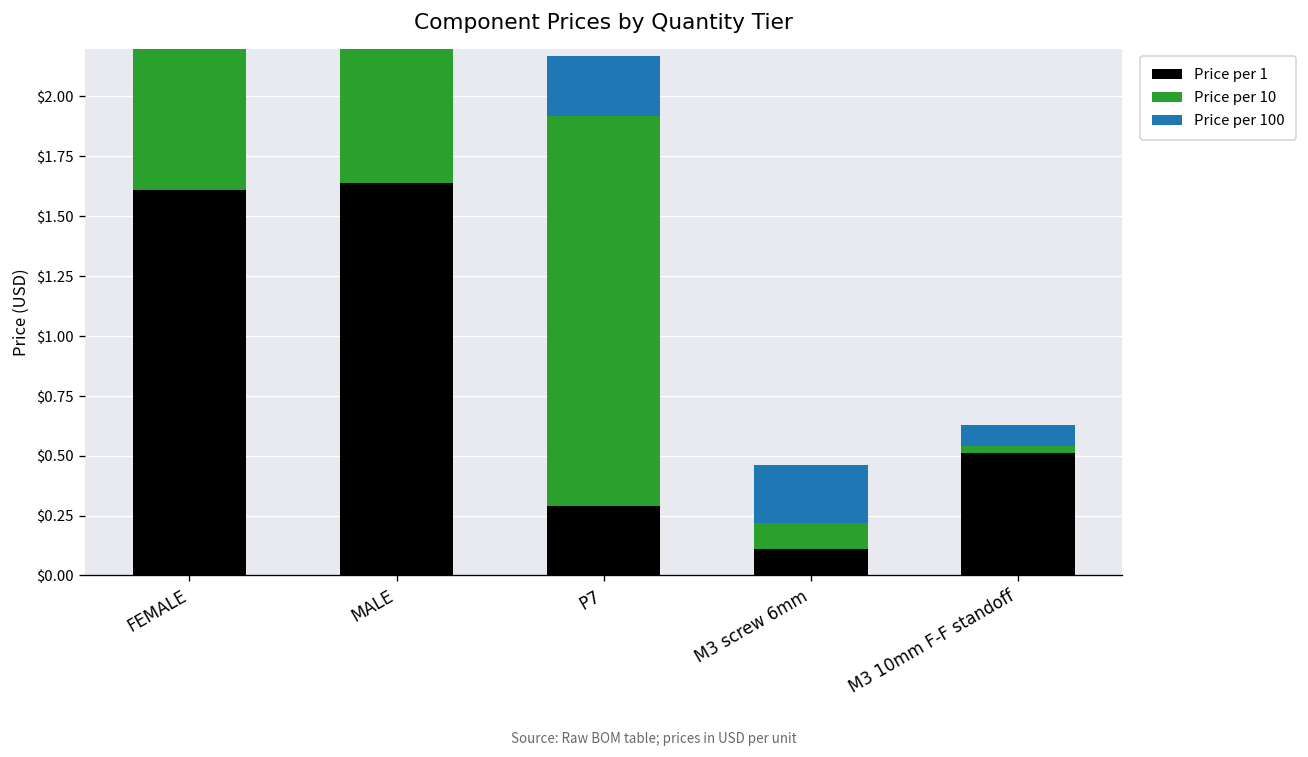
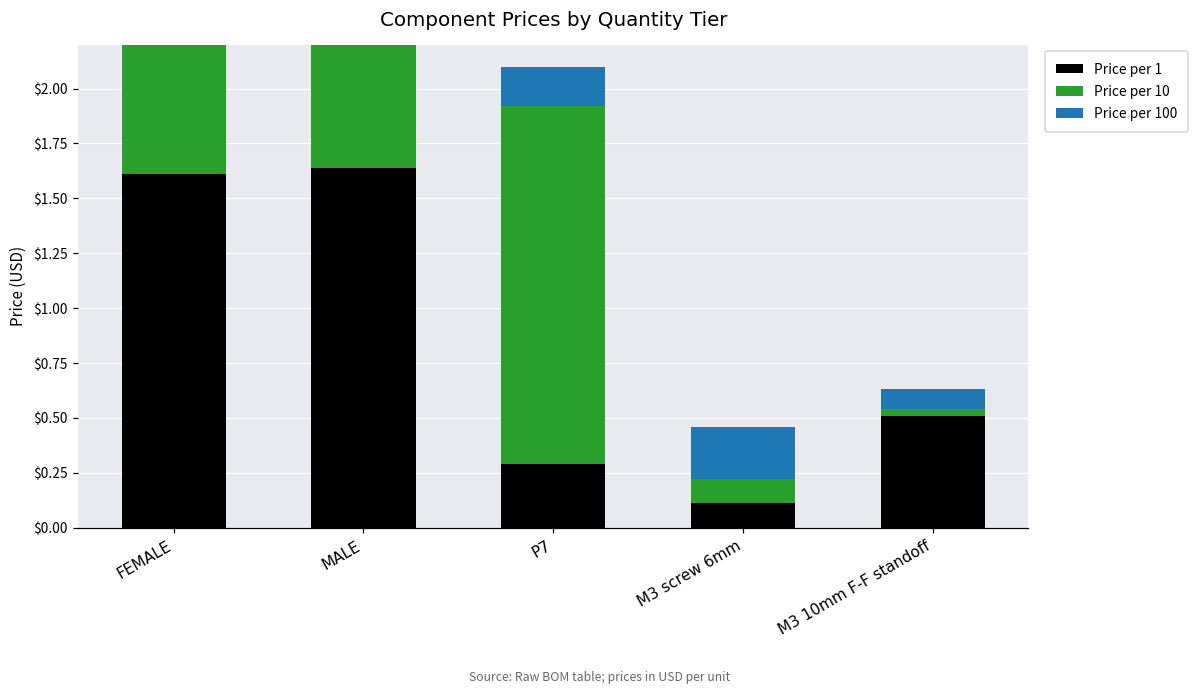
Price per 100, P7: $0.25 -> $0.18
